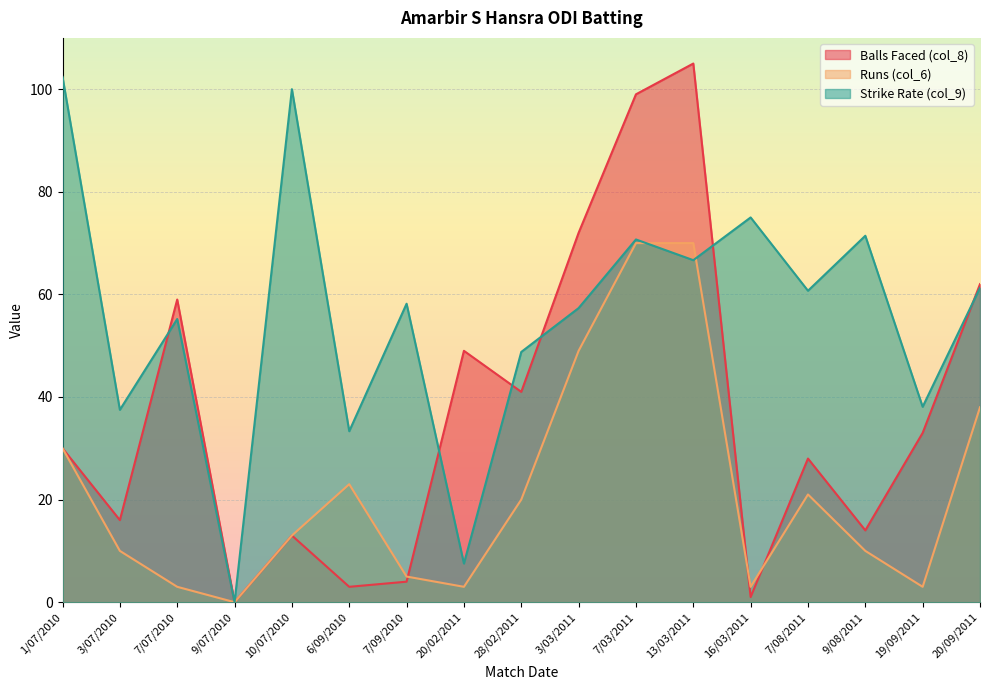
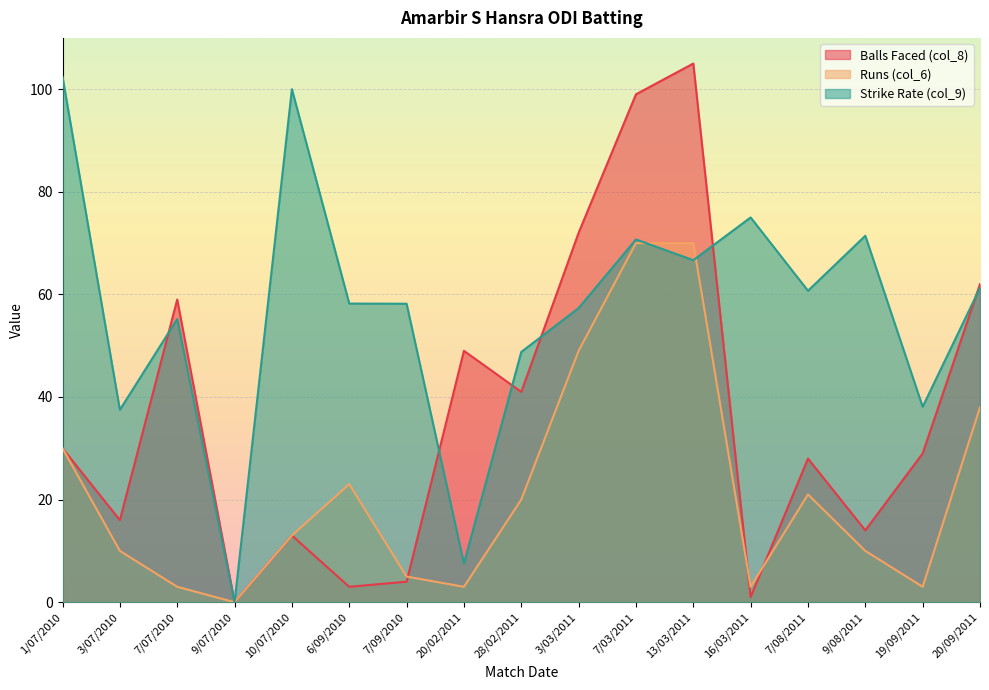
Strike Rate (col_9), 6/09/2010: 33 -> 58
Balls Faced (col_8), 19/09/2011: 33 -> 29
